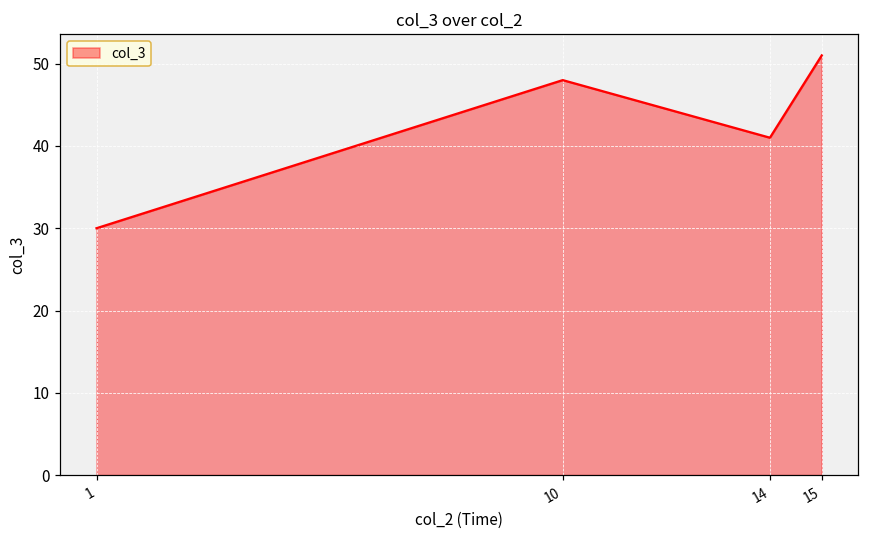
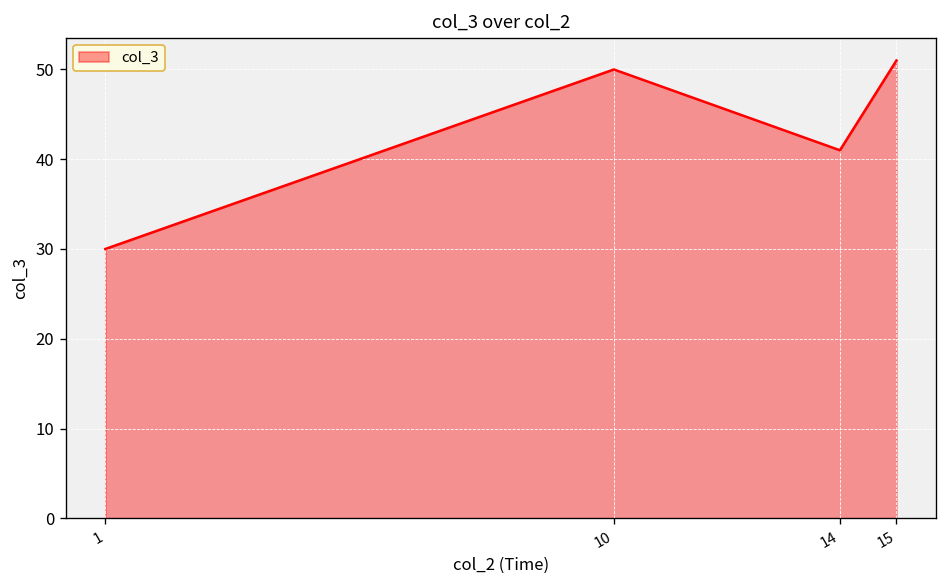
10: 48 -> 50
